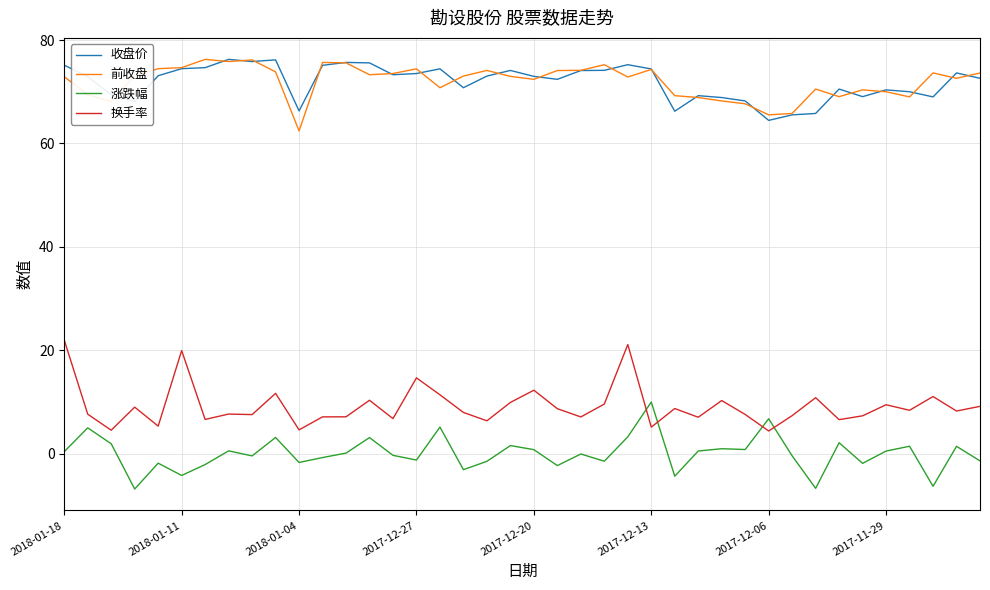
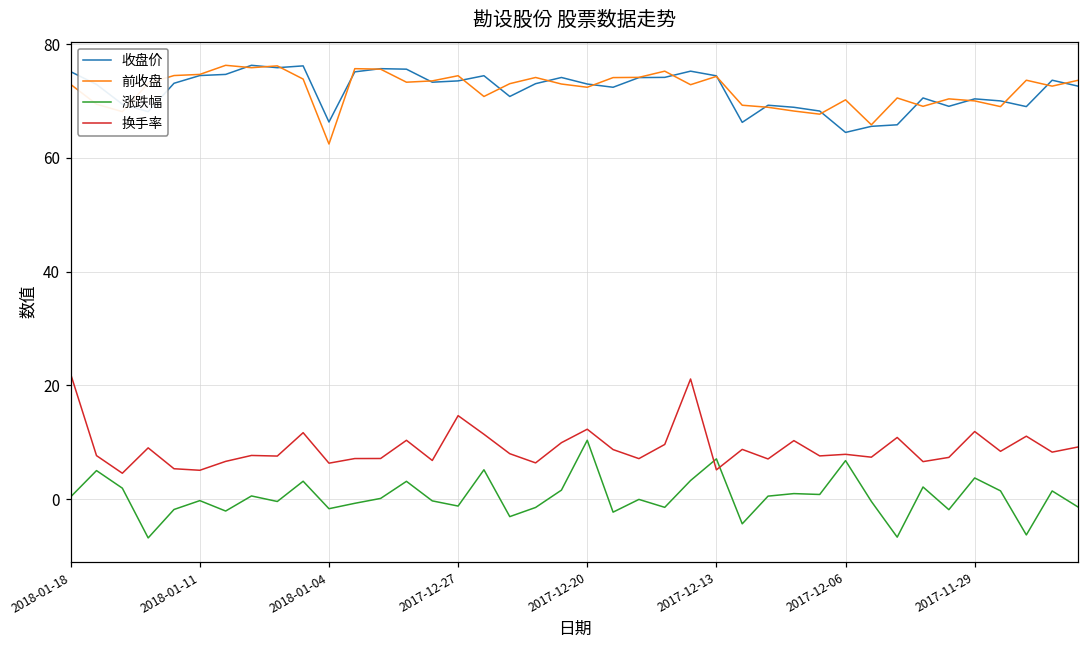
涨跌幅, 2018-01-11: -4 -> 0
换手率, 2018-01-11: 20 -> 5
换手率, 2018-01-04: 5 -> 6
涨跌幅, 2017-12-20: 1 -> 10
涨跌幅, 2017-12-13: 10 -> 7
前收盘, 2017-12-06: 66 -> 70
换手率, 2017-12-06: 4 -> 8
涨跌幅, 2017-11-29: 1 -> 4
换手率, 2017-11-29: 9 -> 12
